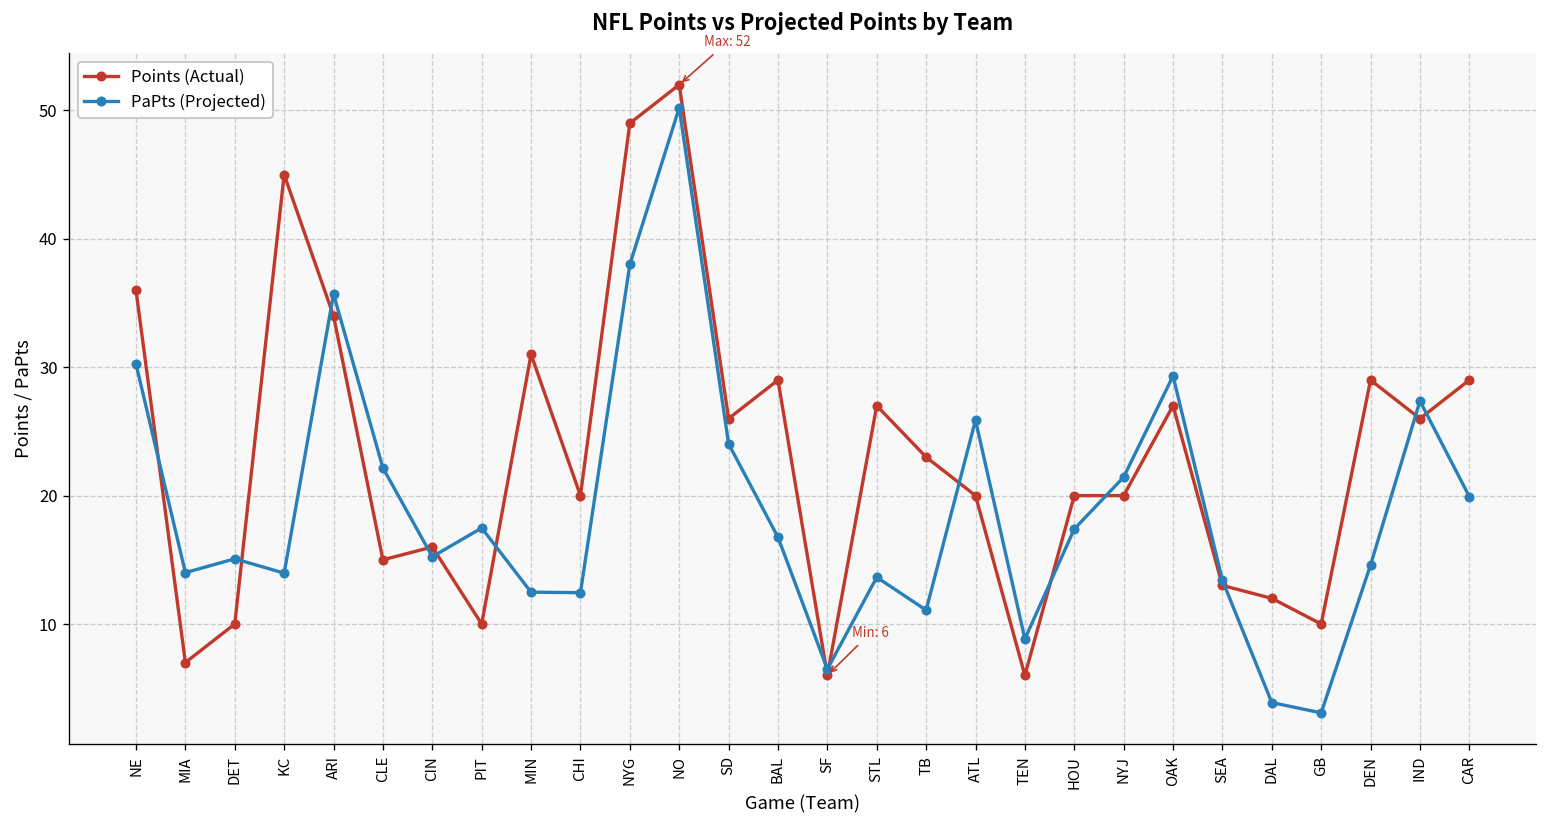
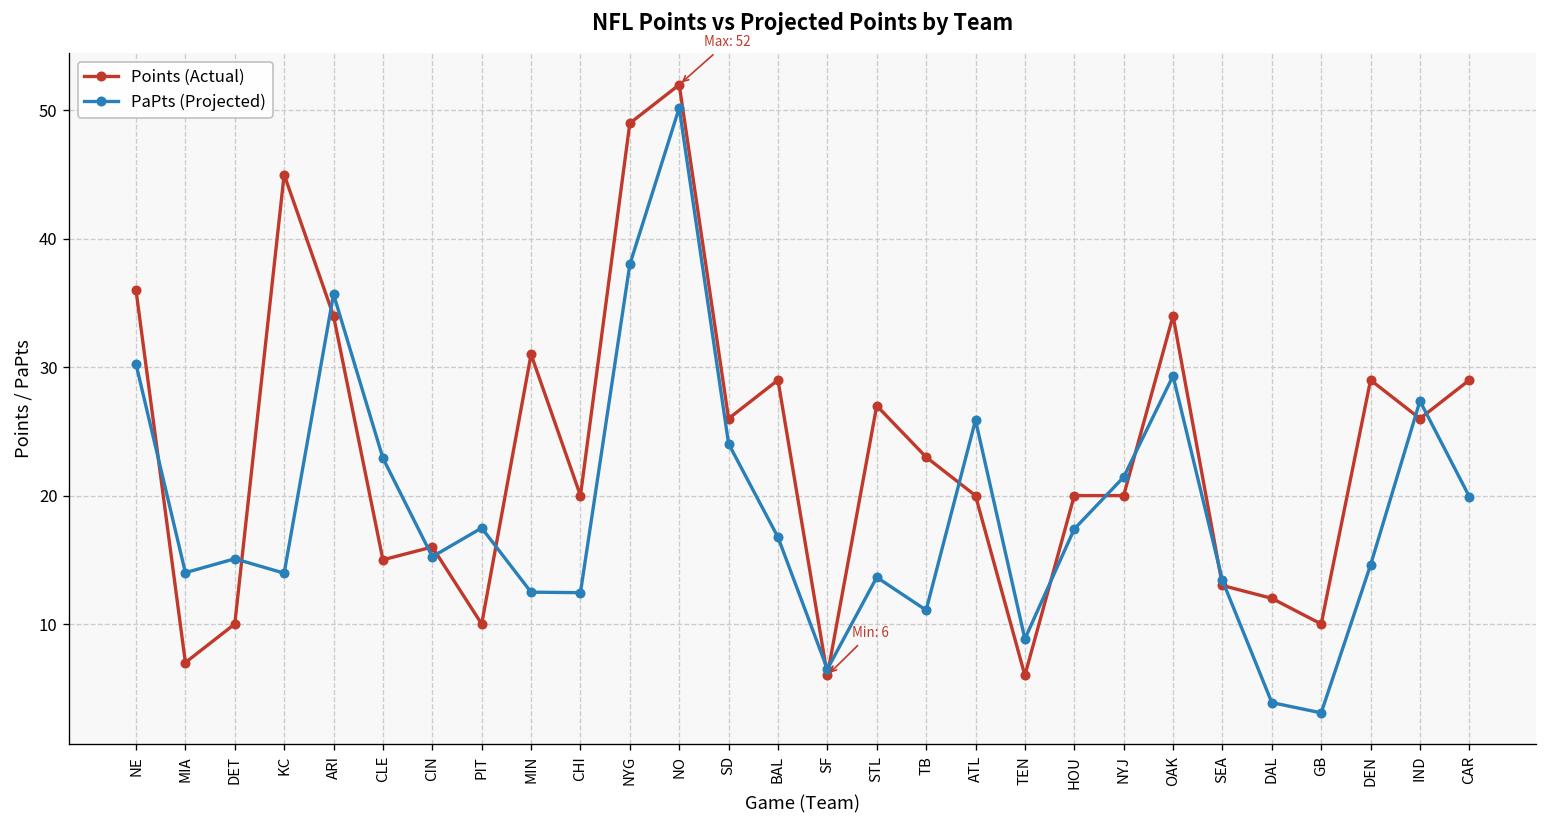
PaPts (Projected), CLE: 22.2 -> 22.9
Points (Actual), OAK: 27 -> 34
